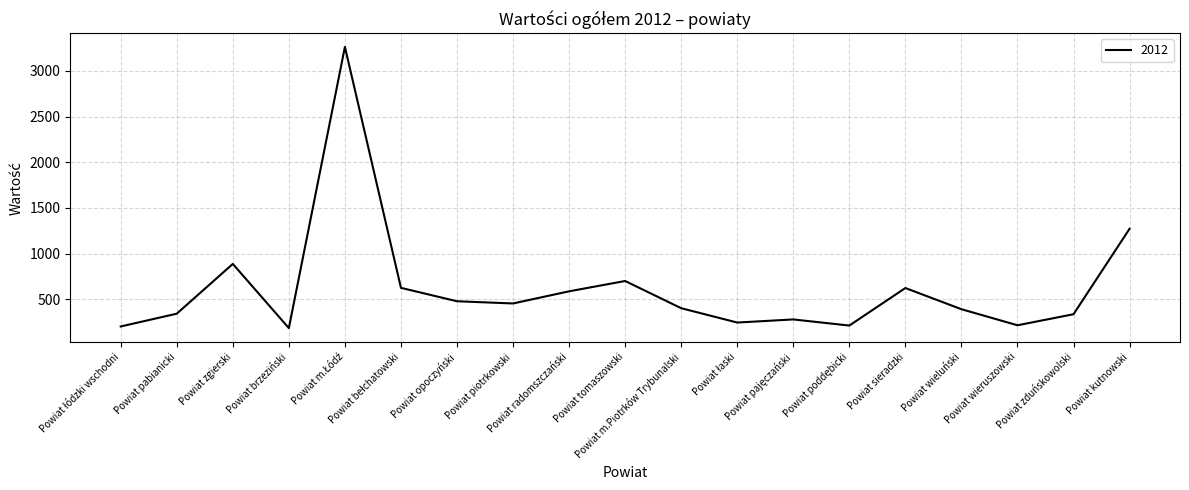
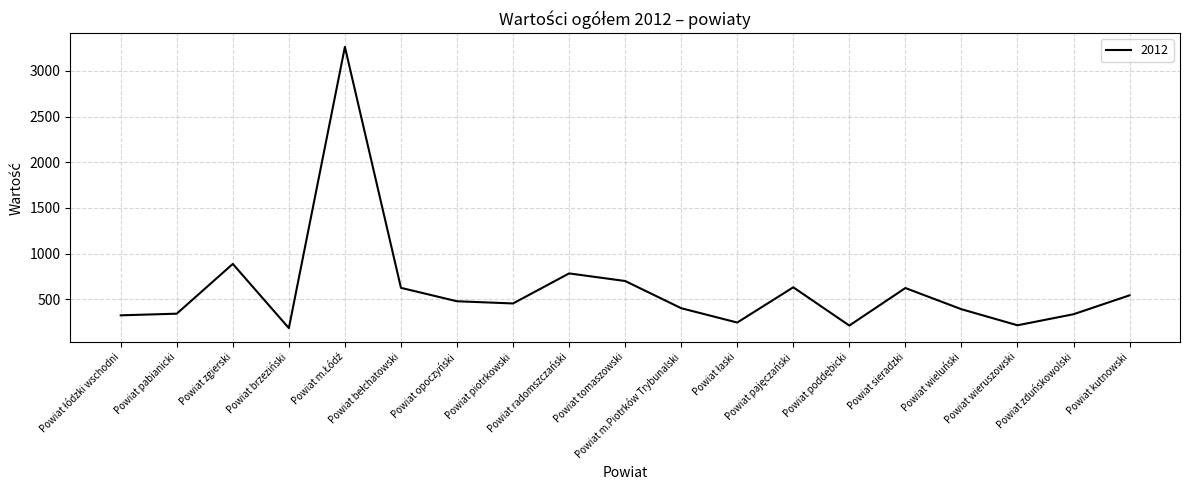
Powiat łódzki wschodni: 200 -> 300
Powiat radomszczański: 600 -> 800
Powiat pajęczański: 300 -> 600
Powiat kutnowski: 1300 -> 500
